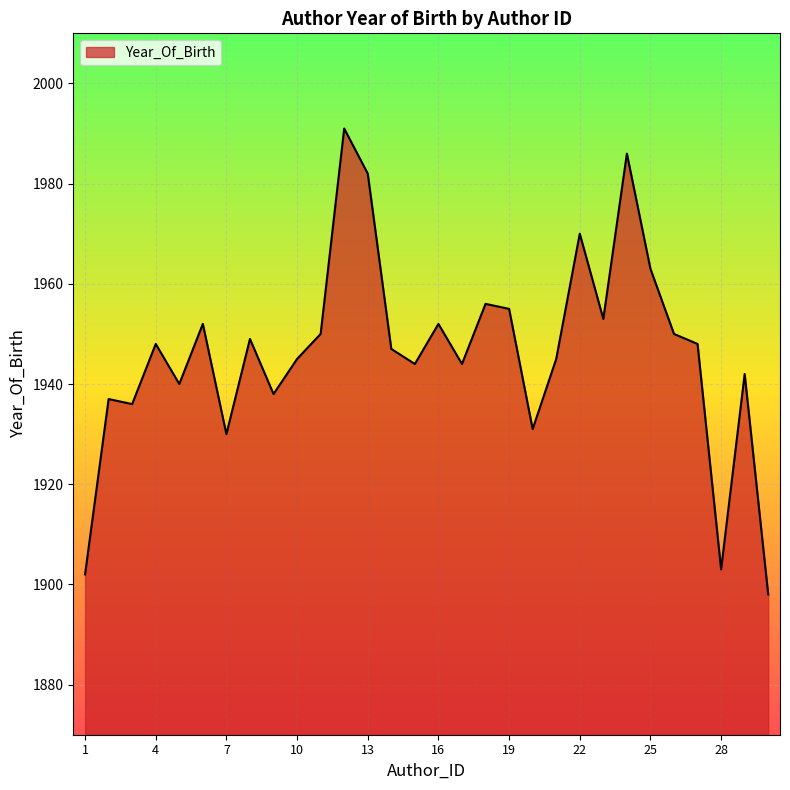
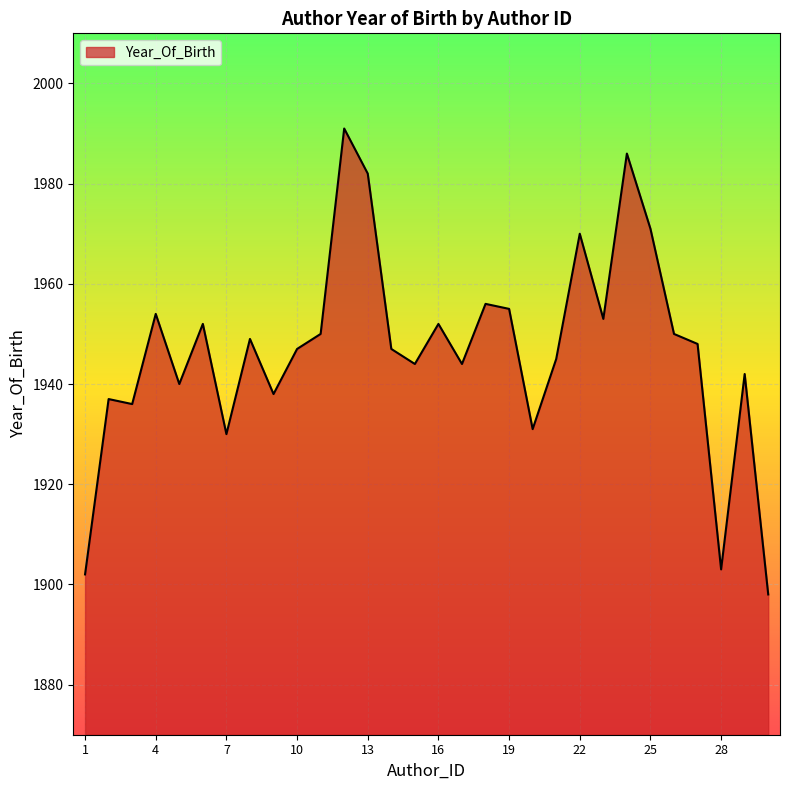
4: 1948 -> 1954
10: 1945 -> 1947
25: 1963 -> 1971
